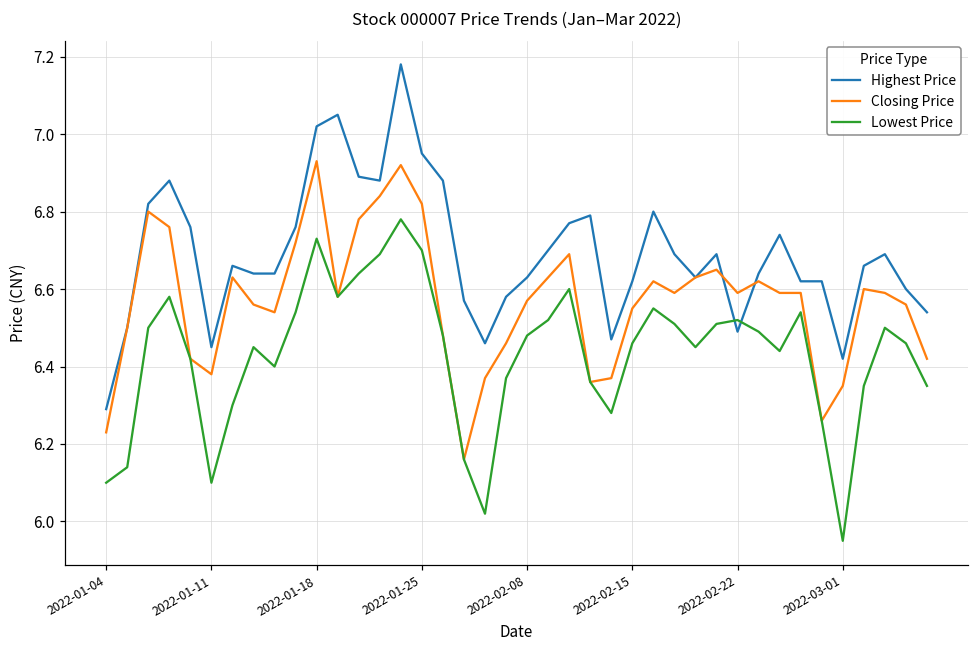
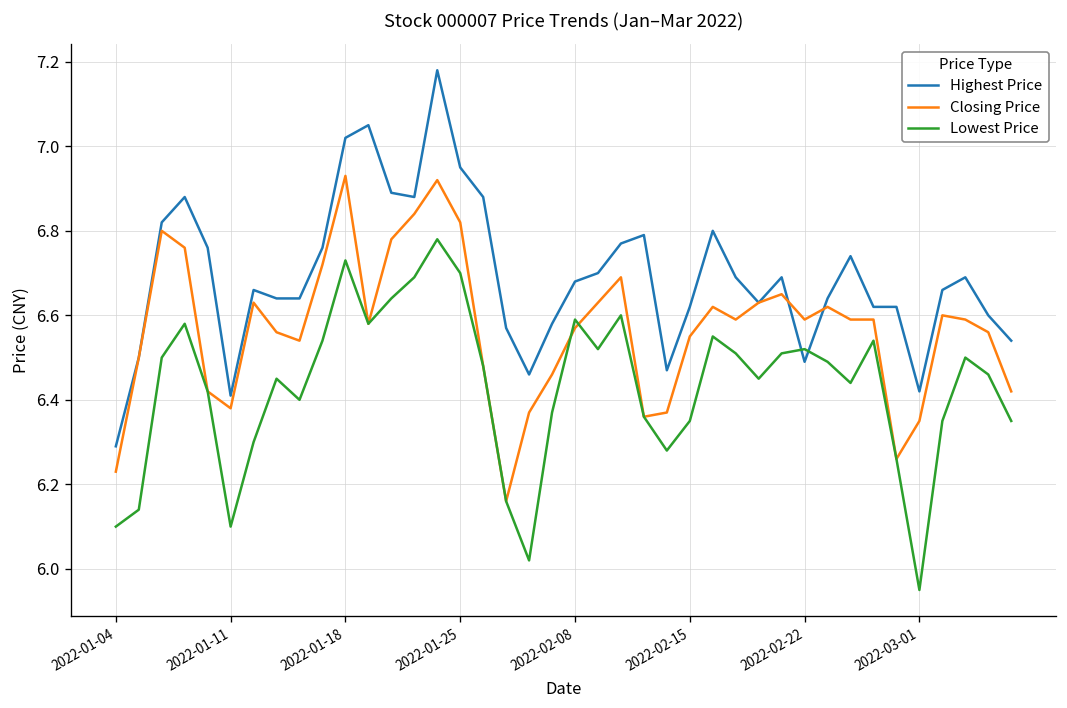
Highest Price, 2022-01-11: 6.45 -> 6.41
Highest Price, 2022-02-08: 6.63 -> 6.68
Lowest Price, 2022-02-08: 6.48 -> 6.59
Lowest Price, 2022-02-15: 6.46 -> 6.35
